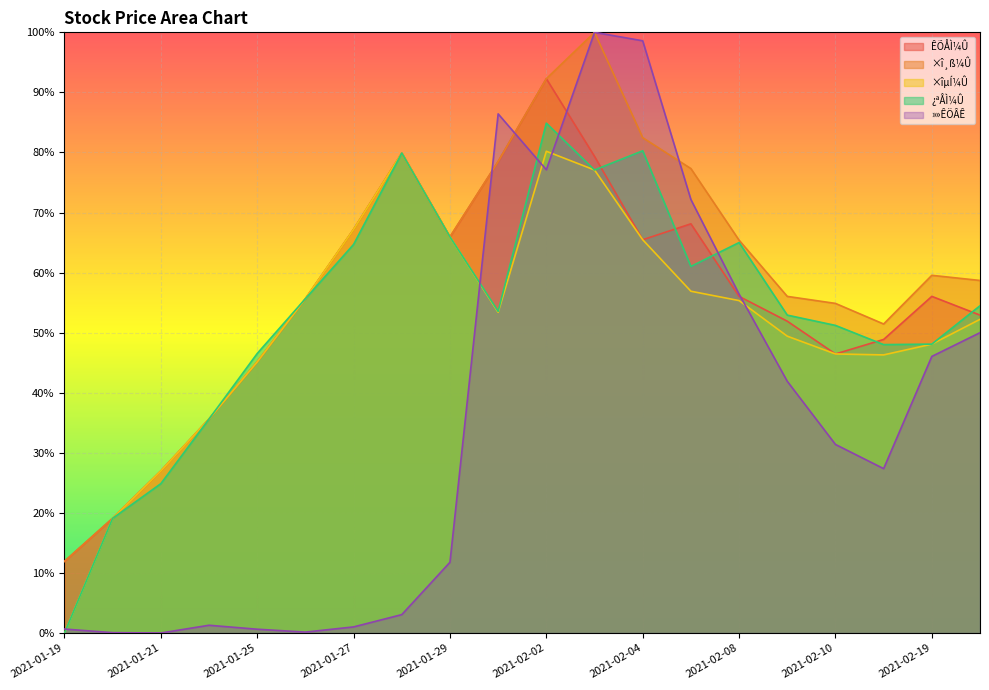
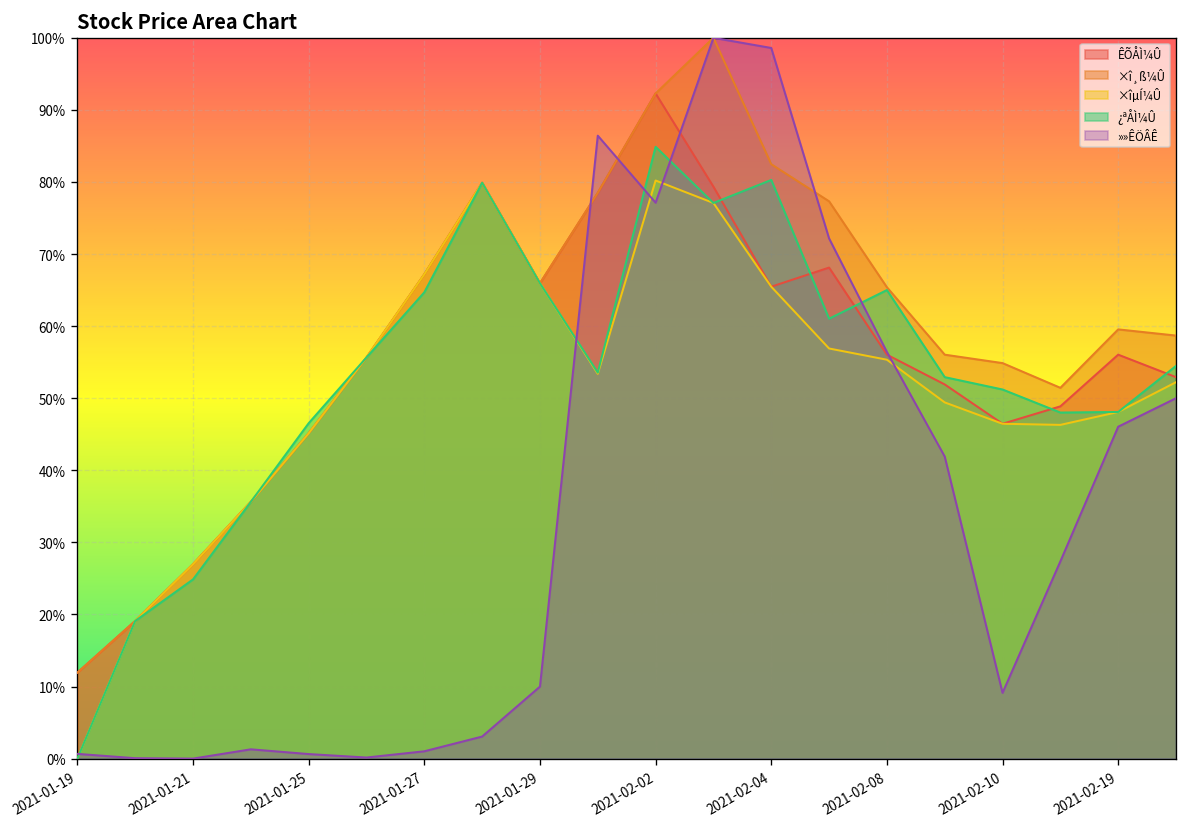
»»ÊÖÂÊ, 2021-01-29: 12% -> 10%
»»ÊÖÂÊ, 2021-02-10: 31% -> 9%
